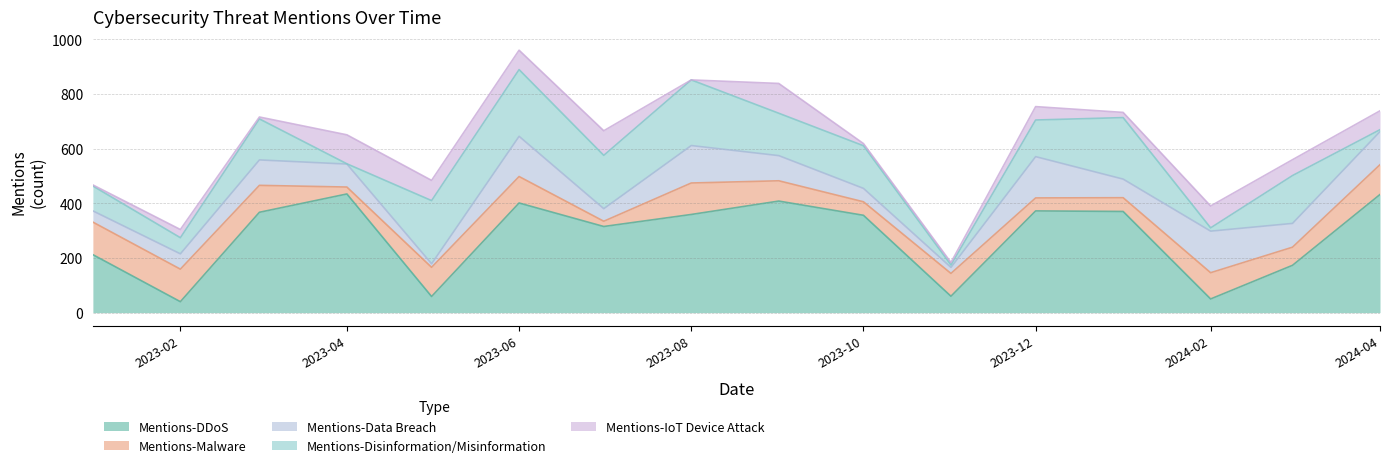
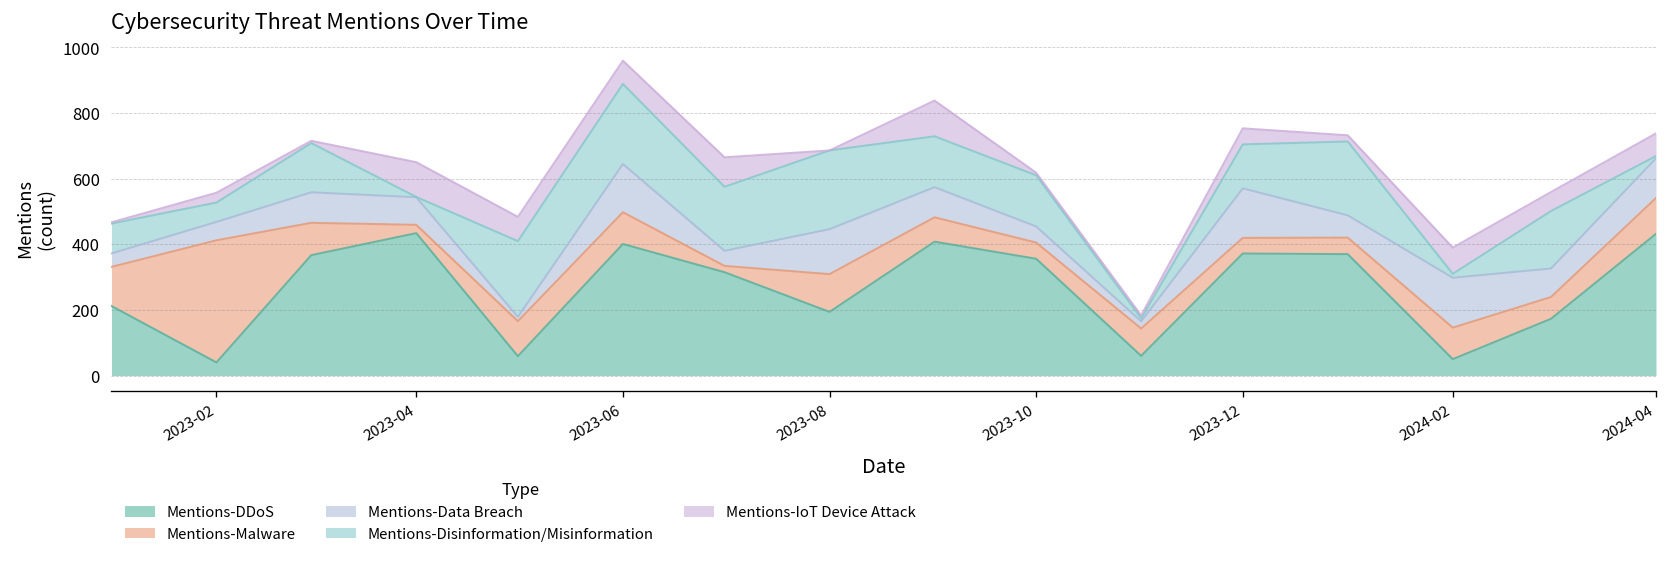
Mentions-Malware, 2023-02: 120 -> 370
Mentions-DDoS, 2023-08: 360 -> 190
